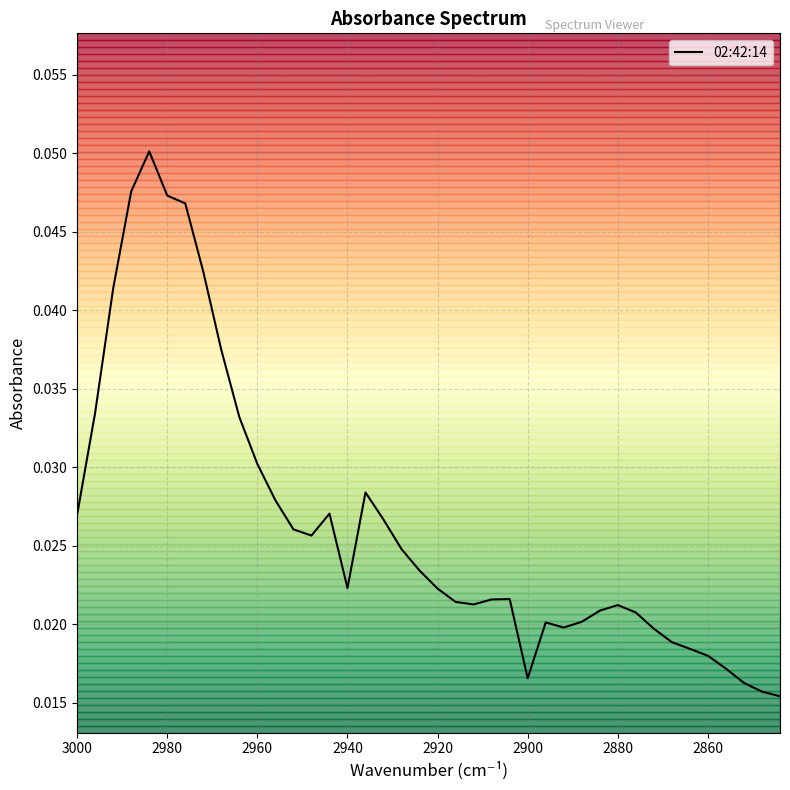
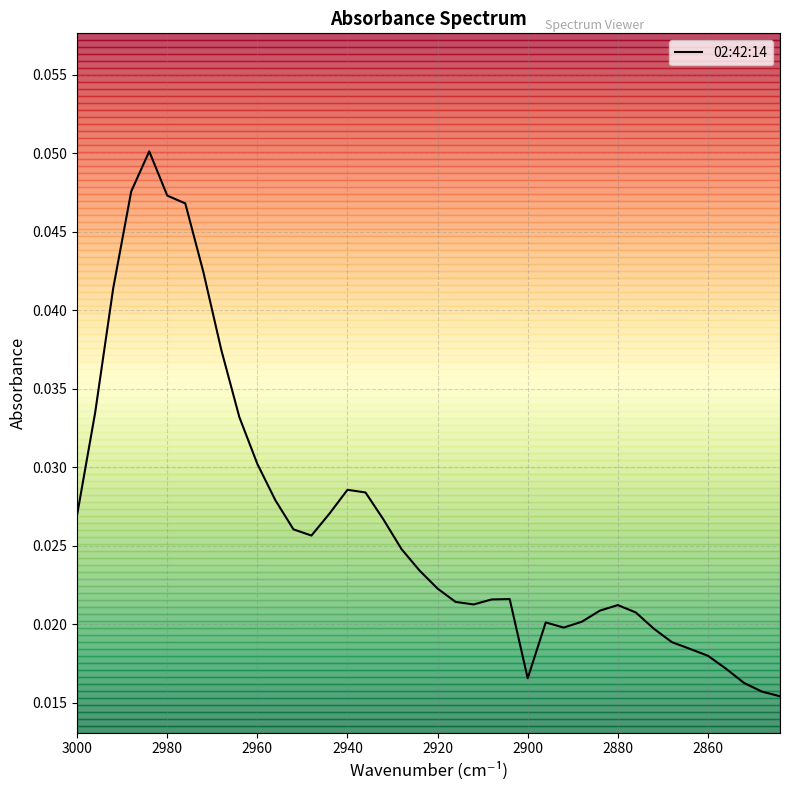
2940: 0.0223 -> 0.0286
